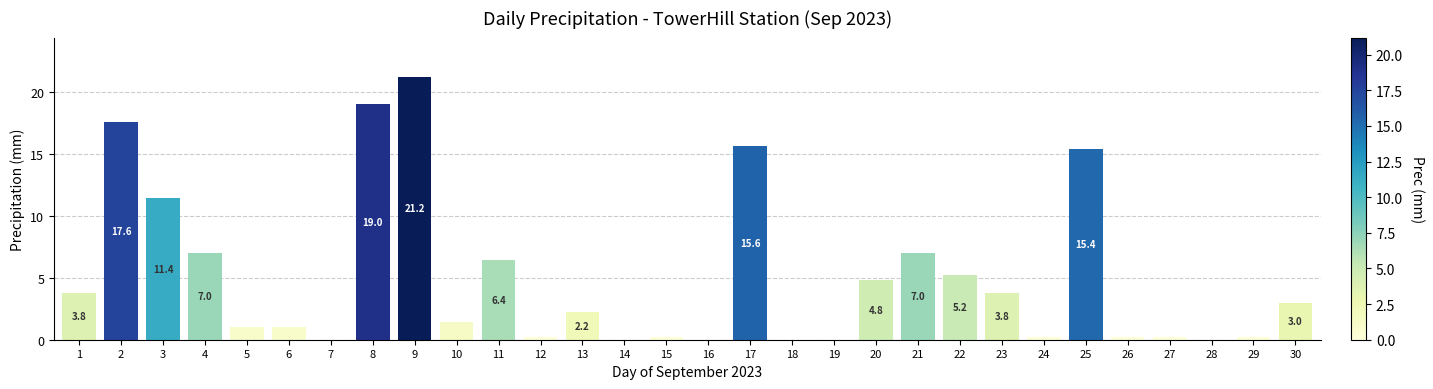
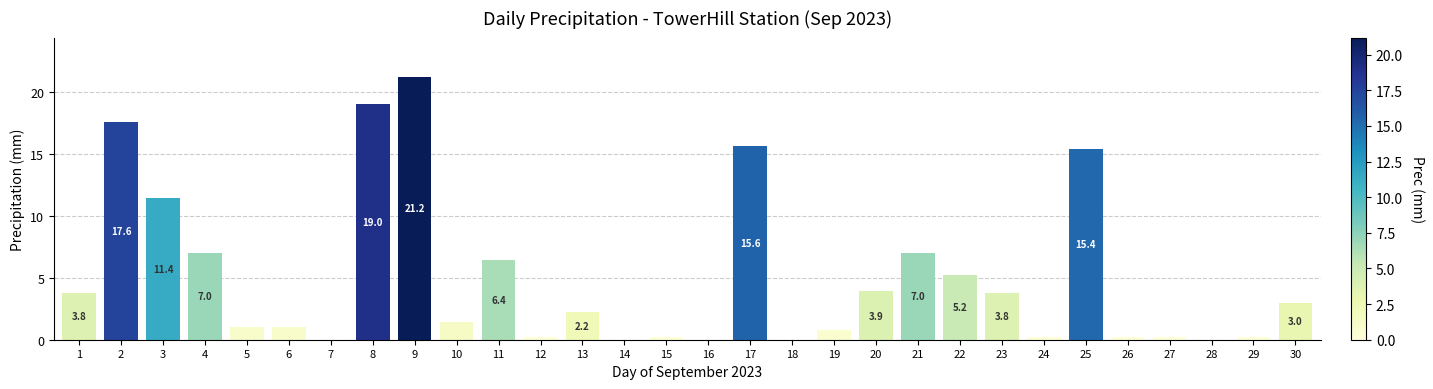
19: 0.0 -> 0.8
20: 4.8 -> 3.9
